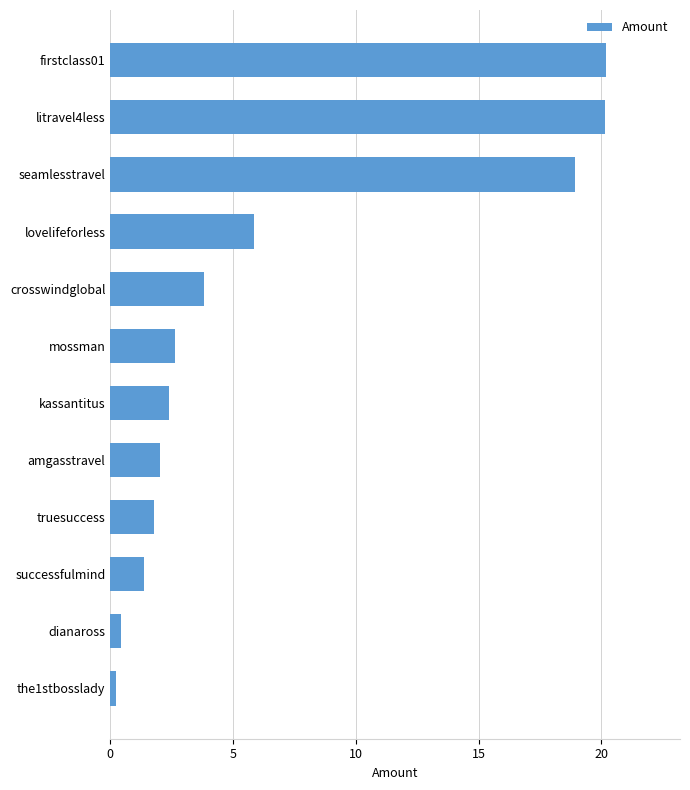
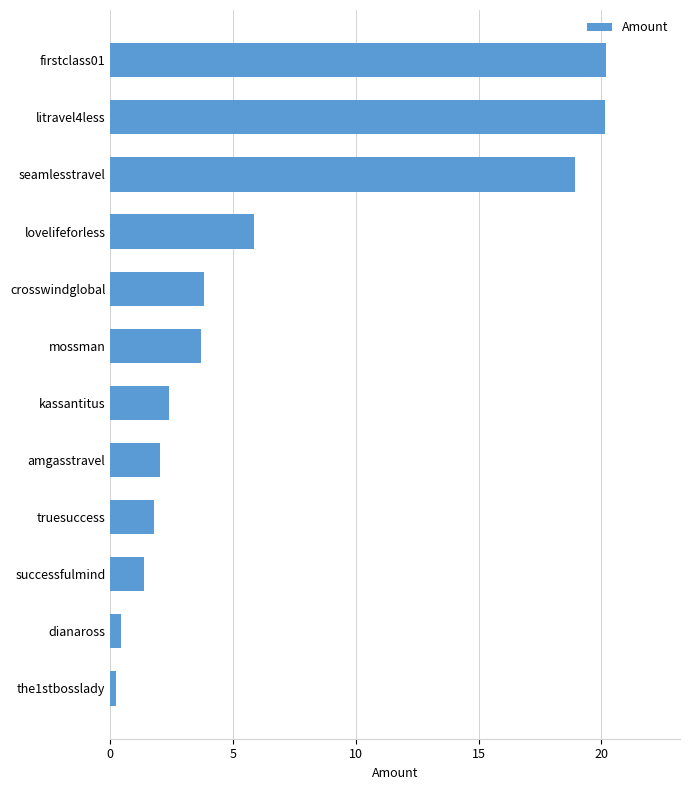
mossman: 2.7 -> 3.7
